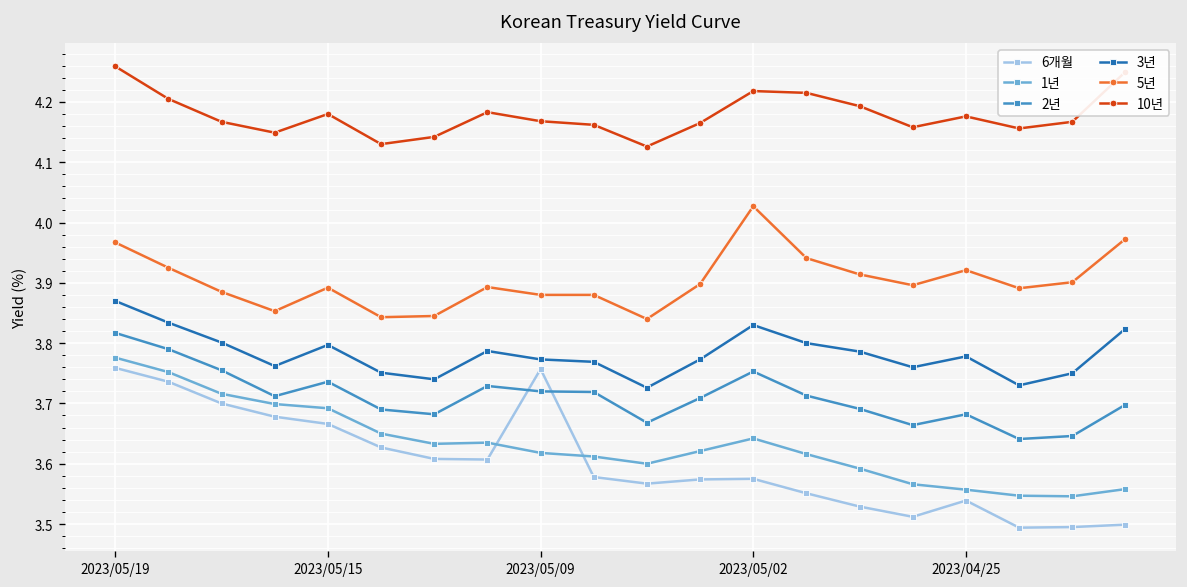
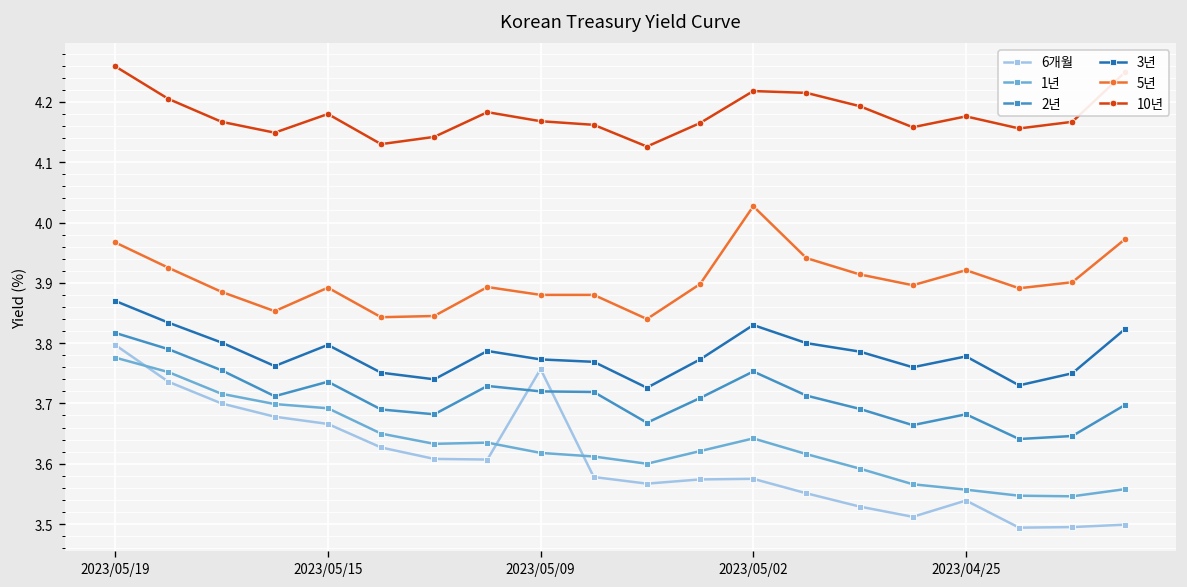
6개월, 2023/05/19: 3.76 -> 3.80
